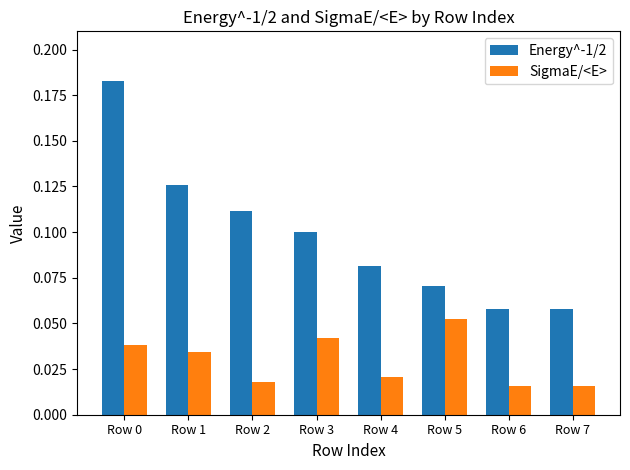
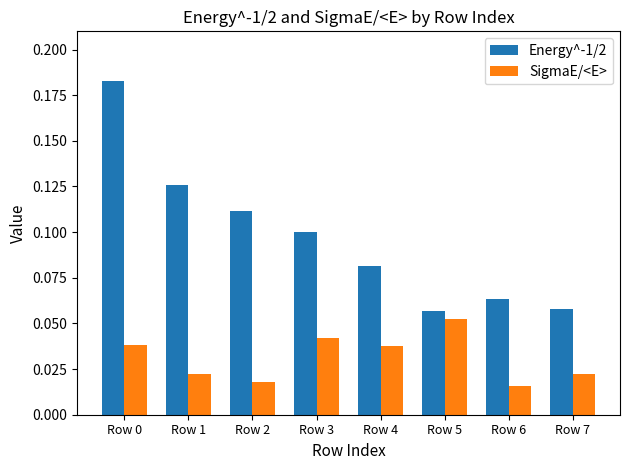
SigmaE/<E>, Row 1: 0.034 -> 0.022
SigmaE/<E>, Row 4: 0.021 -> 0.037
Energy^-1/2, Row 5: 0.071 -> 0.057
Energy^-1/2, Row 6: 0.058 -> 0.063
SigmaE/<E>, Row 7: 0.016 -> 0.022
